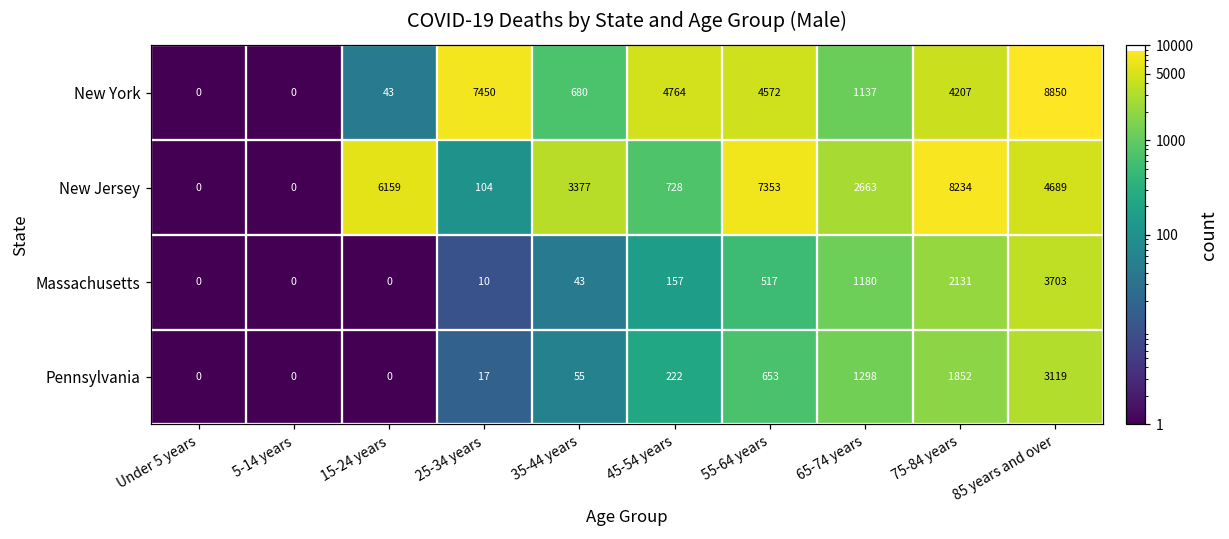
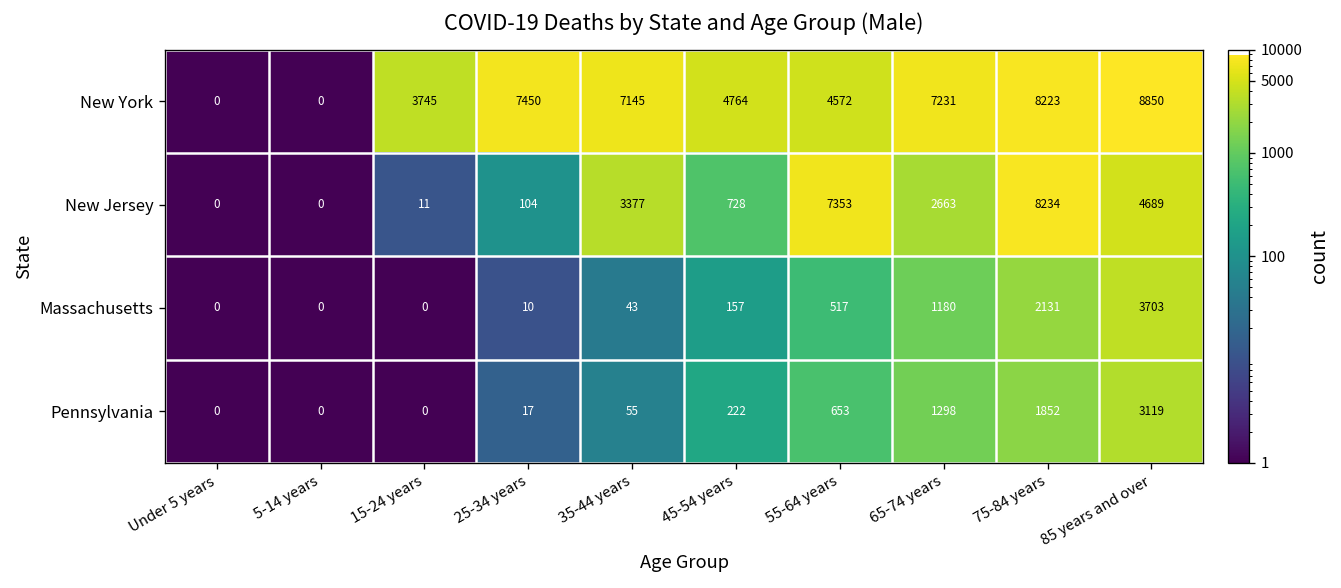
New York, 15-24 years: 43 -> 3745
New York, 35-44 years: 680 -> 7145
New York, 65-74 years: 1137 -> 7231
New York, 75-84 years: 4207 -> 8223
New Jersey, 15-24 years: 6159 -> 11
